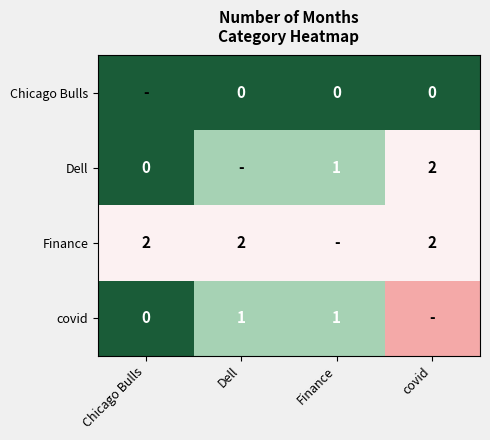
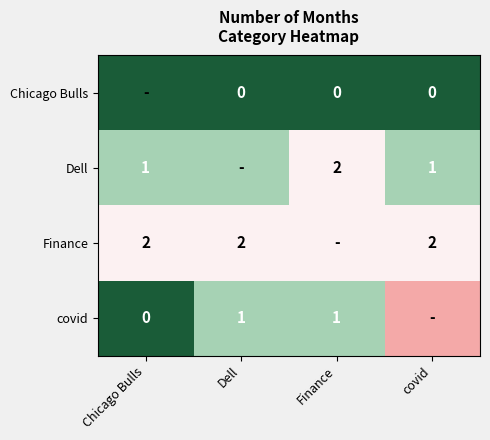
Dell, Chicago Bulls: 0 -> 1
Dell, Finance: 1 -> 2
Dell, covid: 2 -> 1
